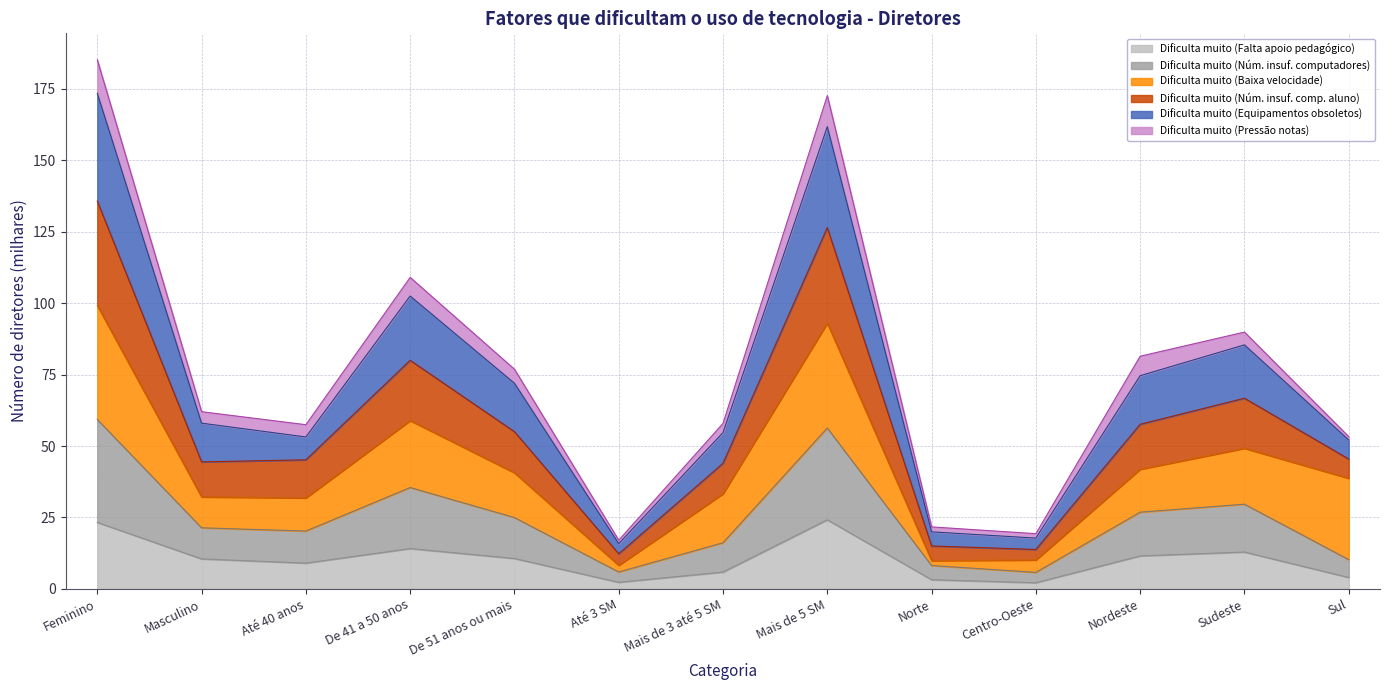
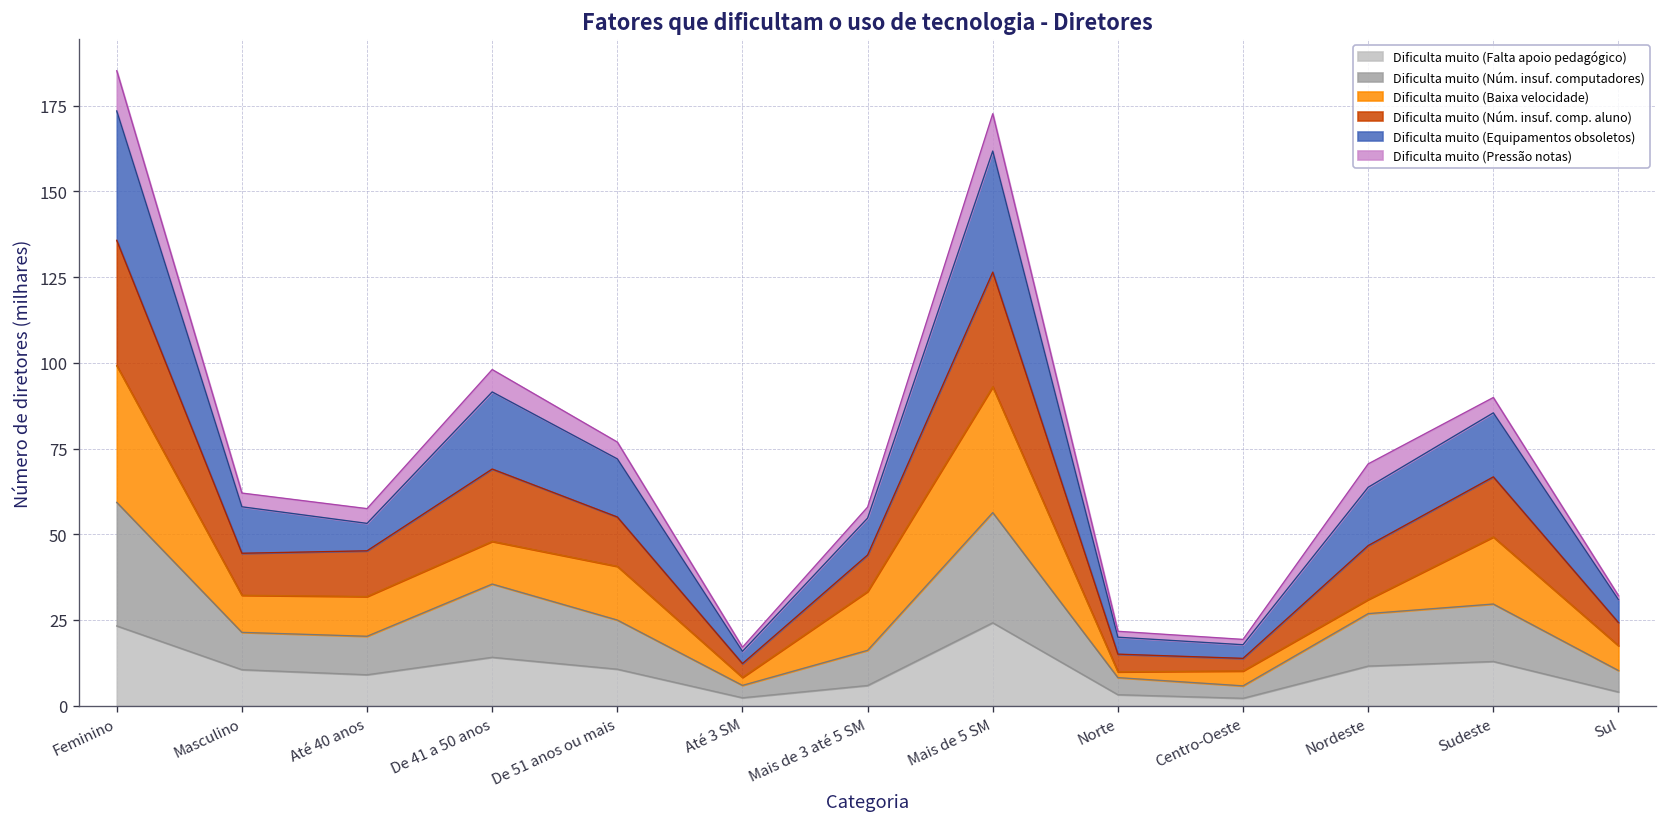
Dificulta muito (Baixa velocidade), De 41 a 50 anos: 23 -> 12
Dificulta muito (Baixa velocidade), Nordeste: 15 -> 4
Dificulta muito (Baixa velocidade), Sul: 28 -> 7
